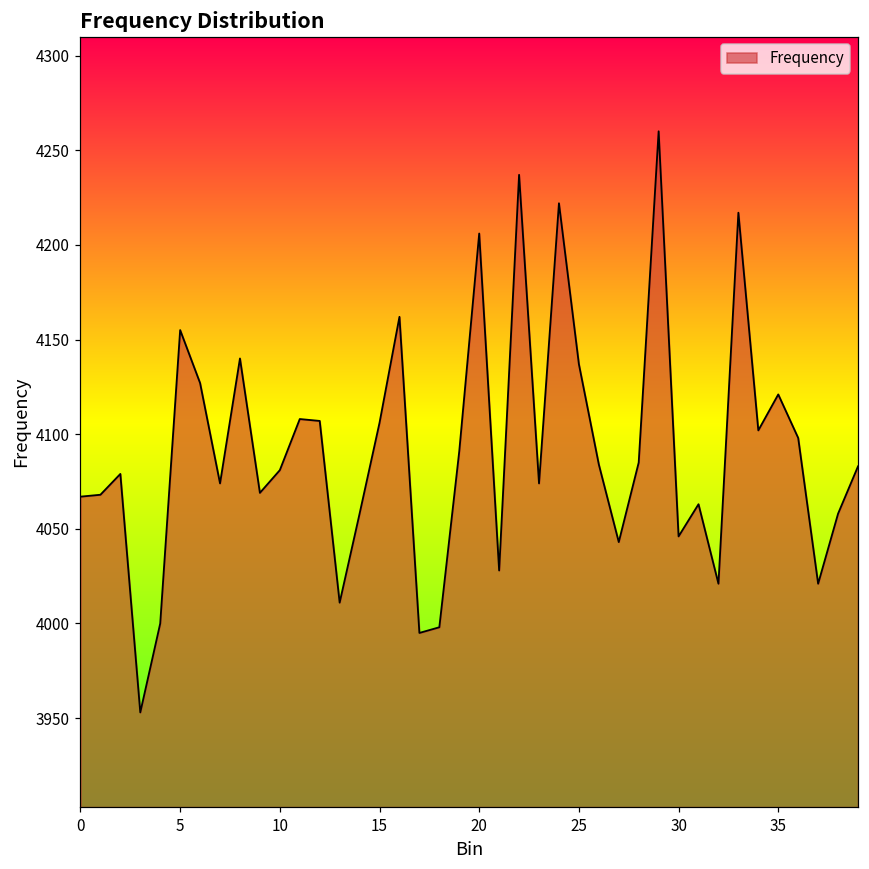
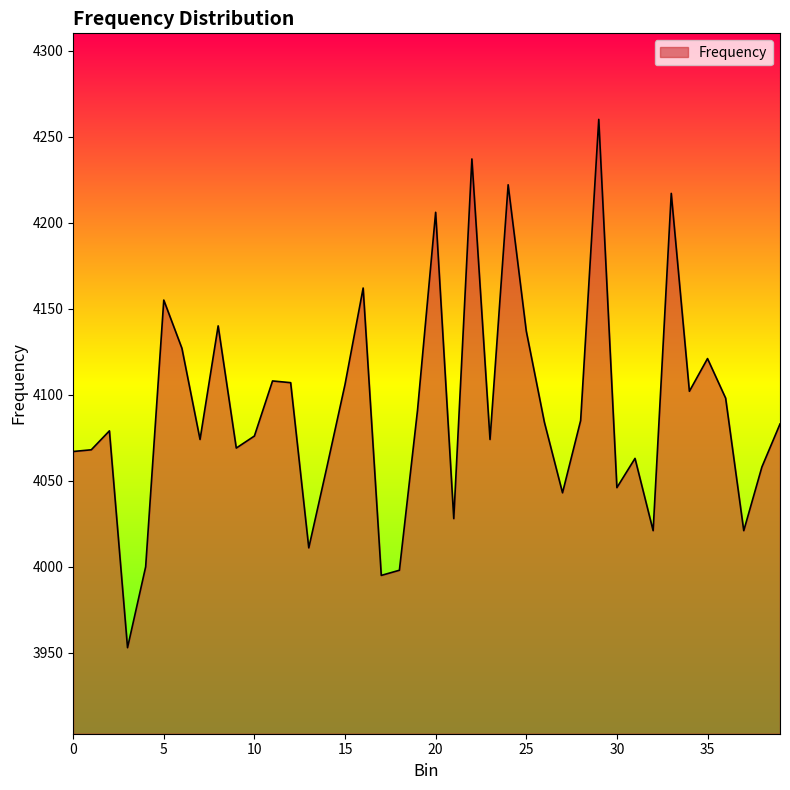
10: 4081 -> 4076
